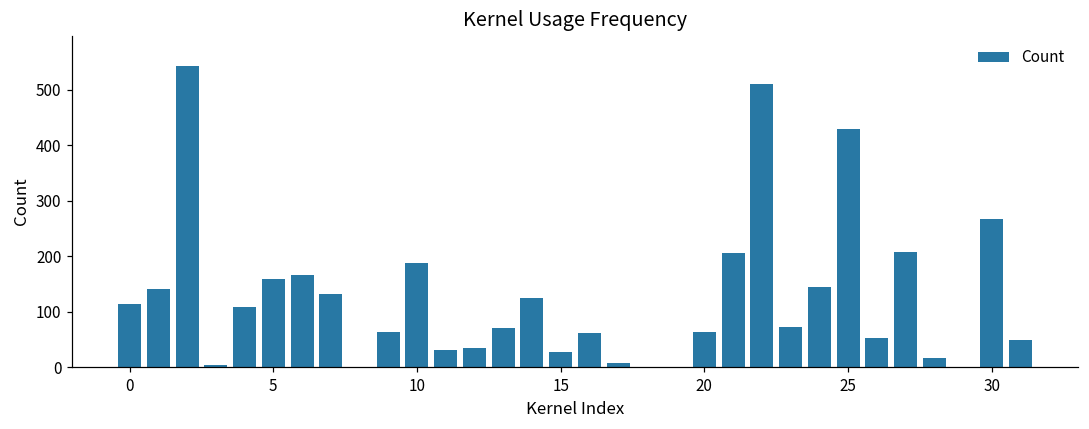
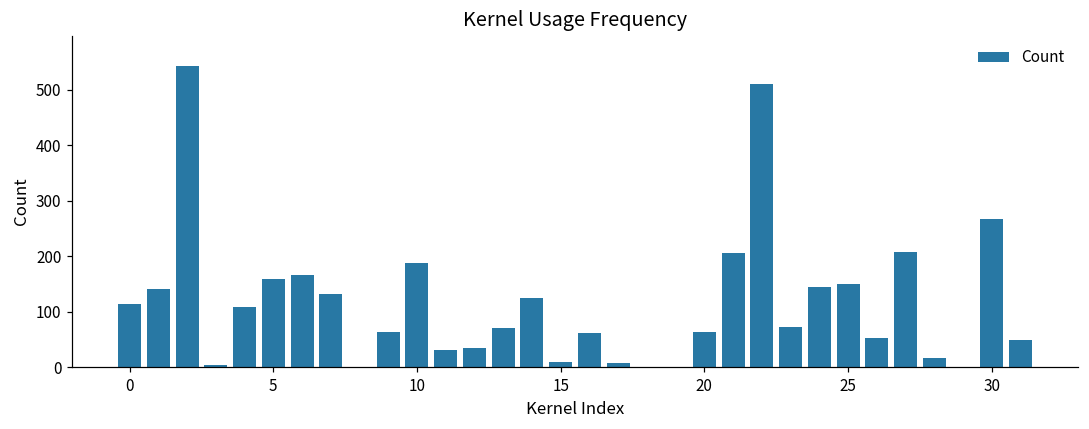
15: 30 -> 10
25: 430 -> 150
